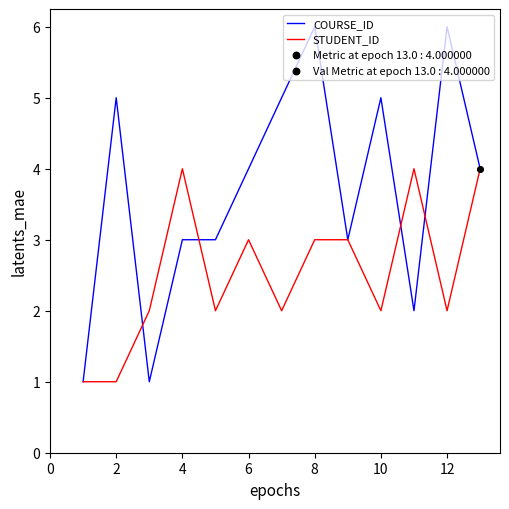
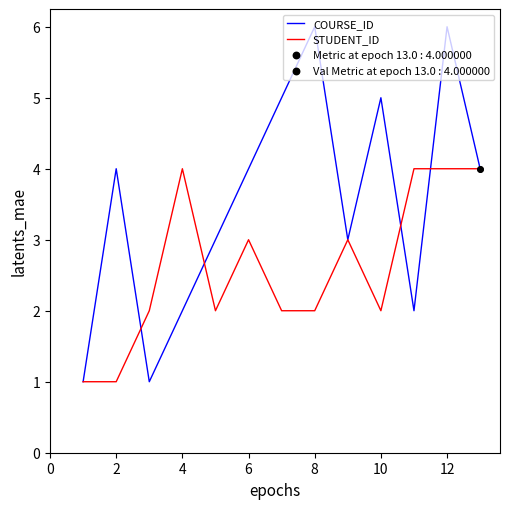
COURSE_ID, 2: 5 -> 4
COURSE_ID, 4: 3 -> 2
STUDENT_ID, 8: 3 -> 2
STUDENT_ID, 12: 2 -> 4
